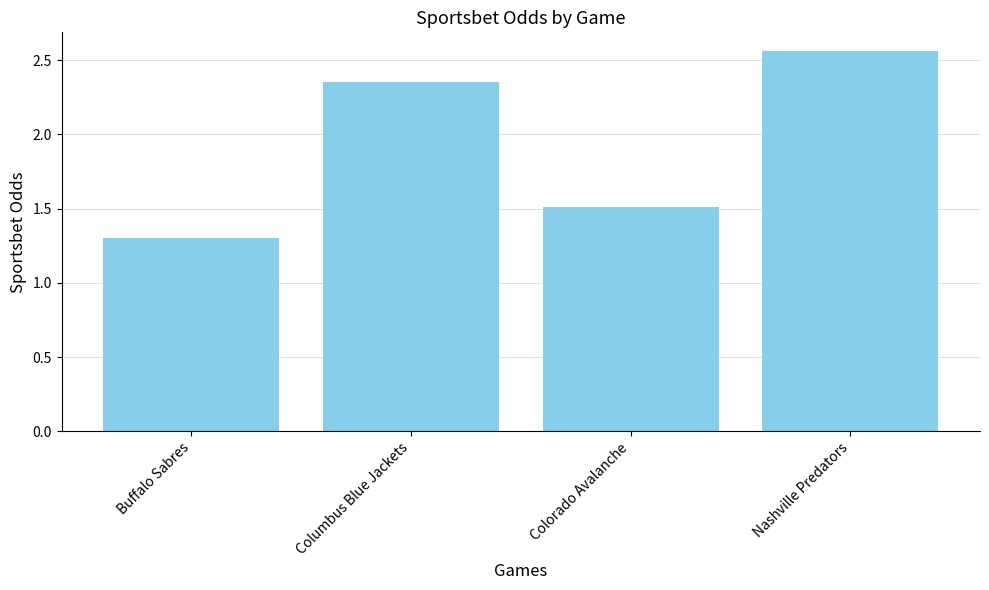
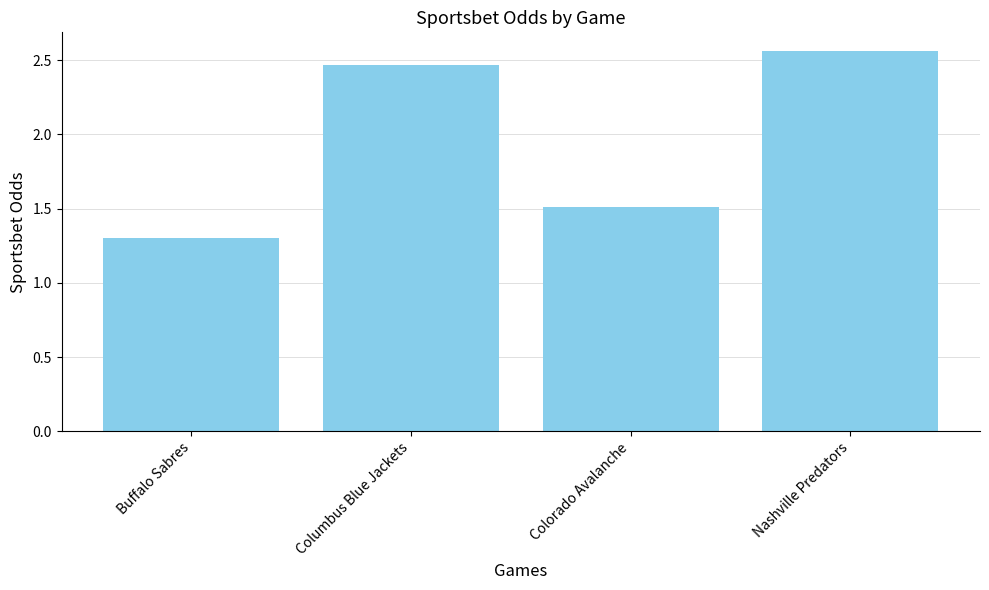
Columbus Blue Jackets: 2.35 -> 2.47
